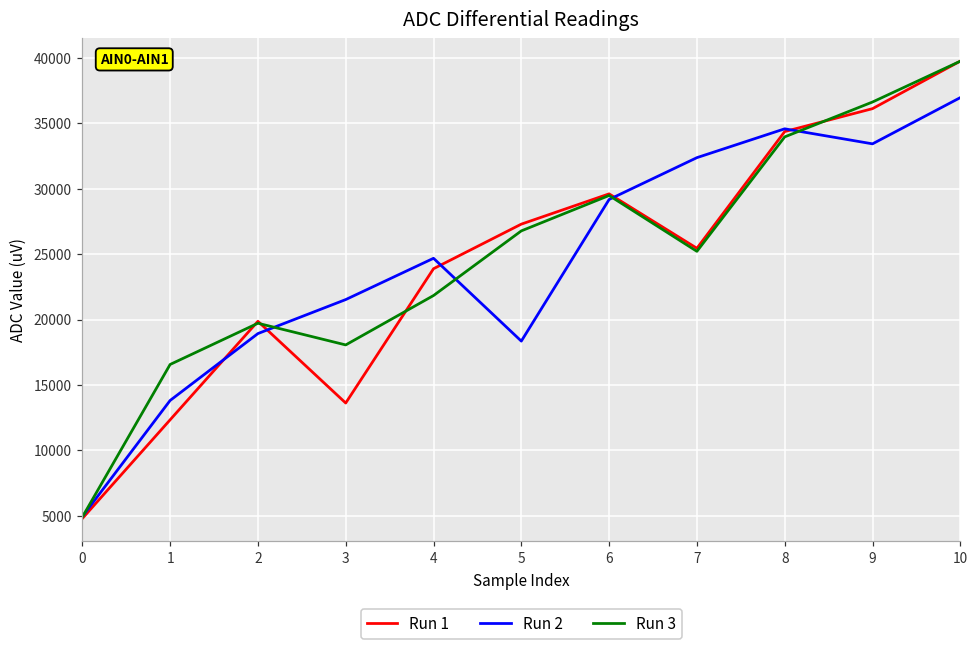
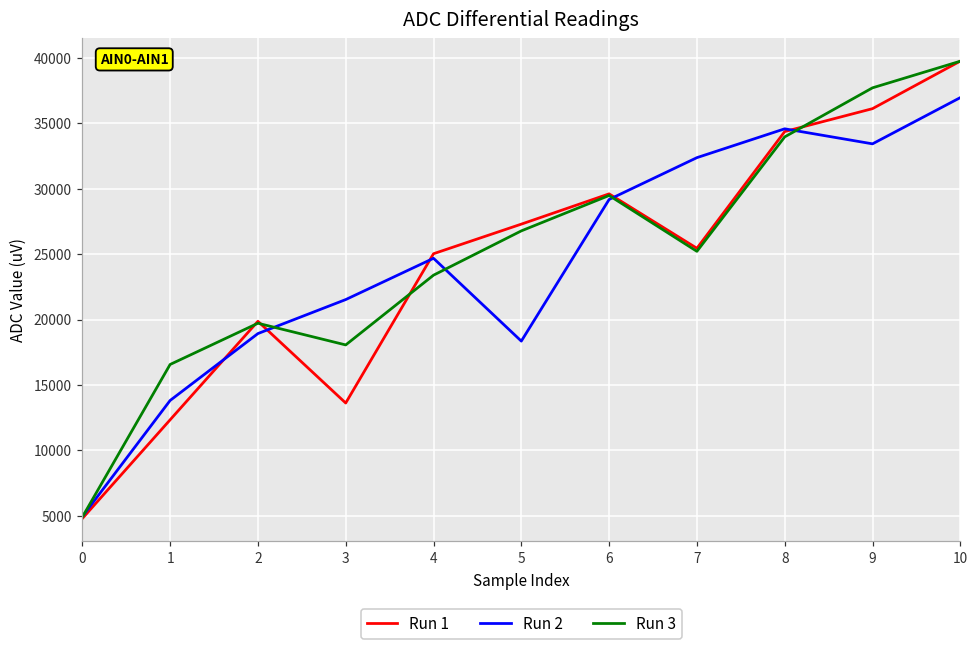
Run 1, 4: 23900 -> 25000
Run 3, 4: 21800 -> 23400
Run 3, 9: 36600 -> 37700
